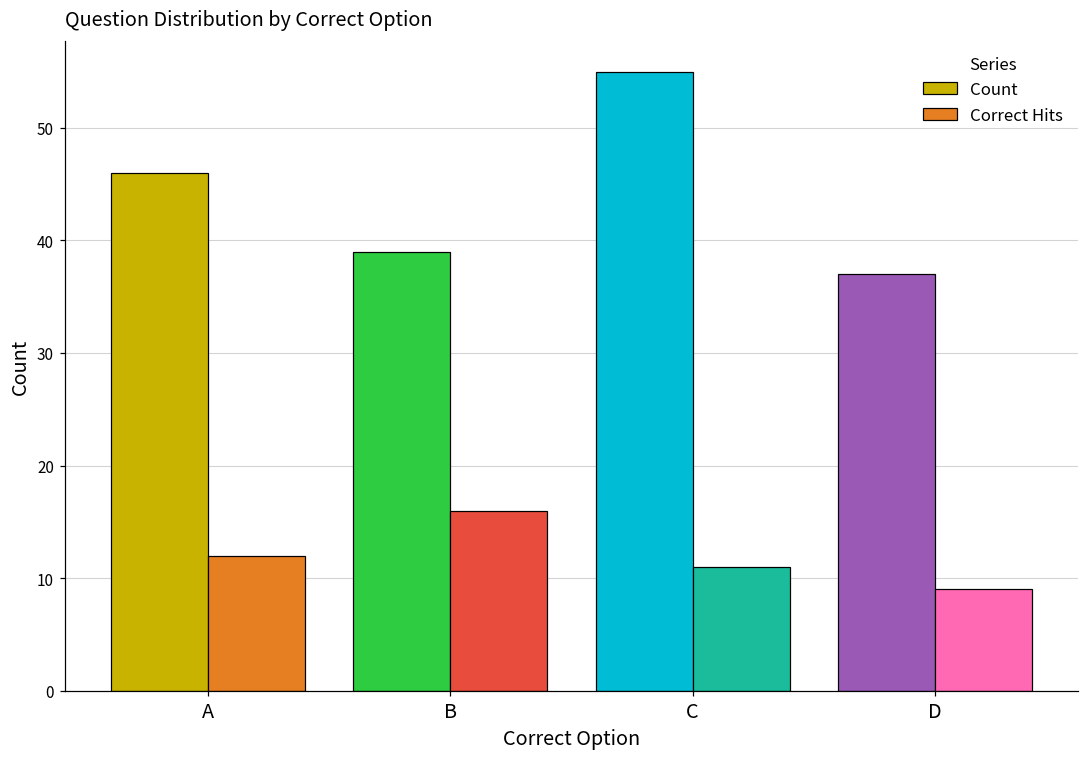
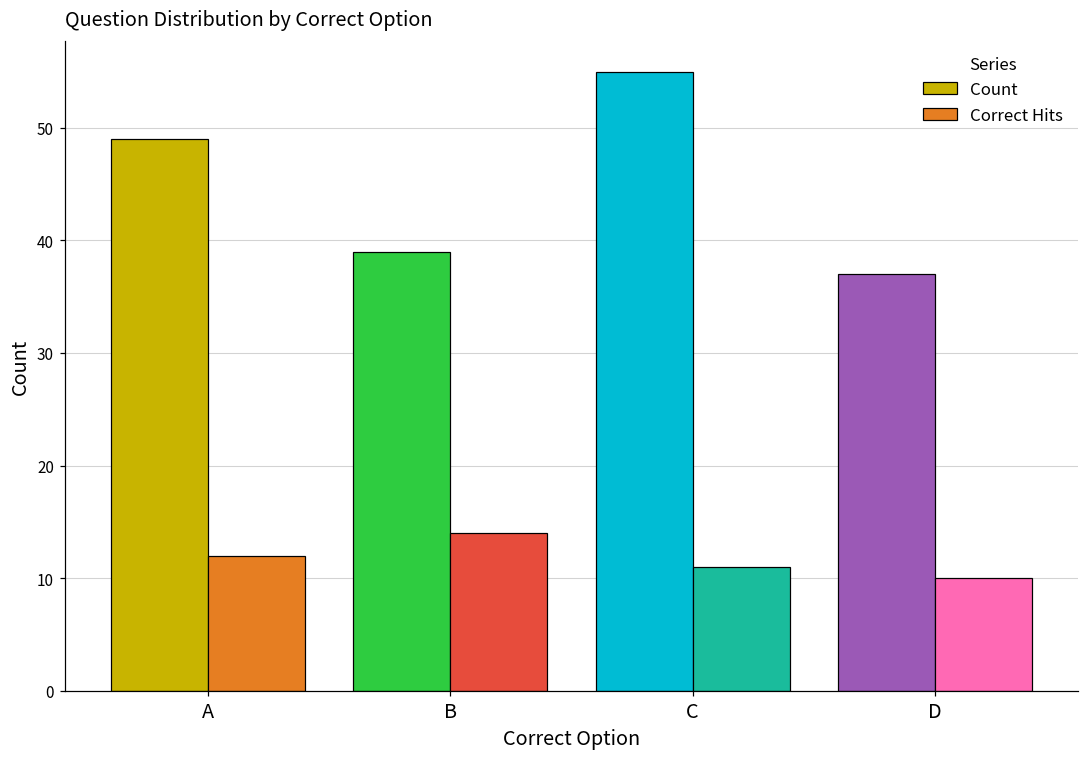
Count, A: 46 -> 49
Correct Hits, B: 16 -> 14
Correct Hits, D: 9 -> 10
